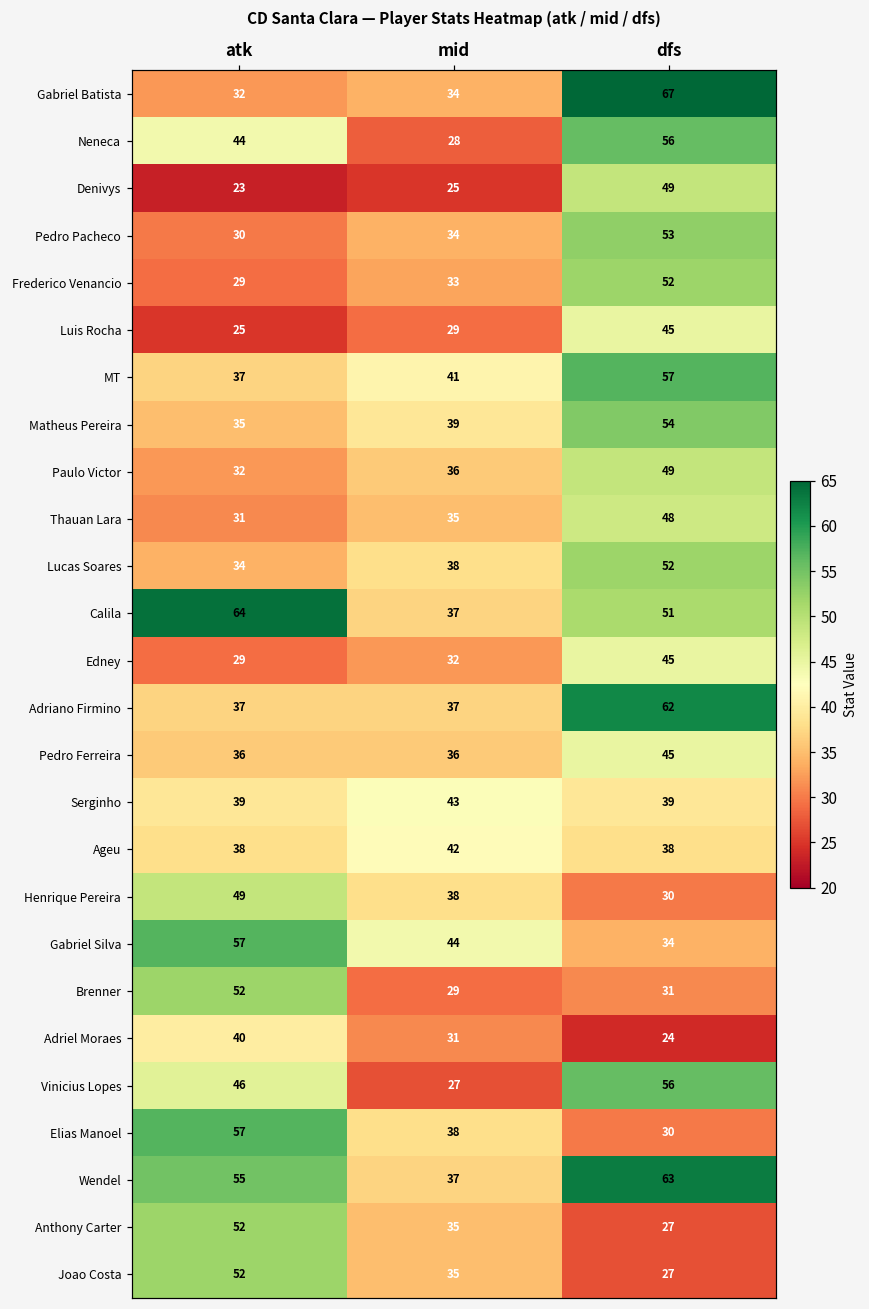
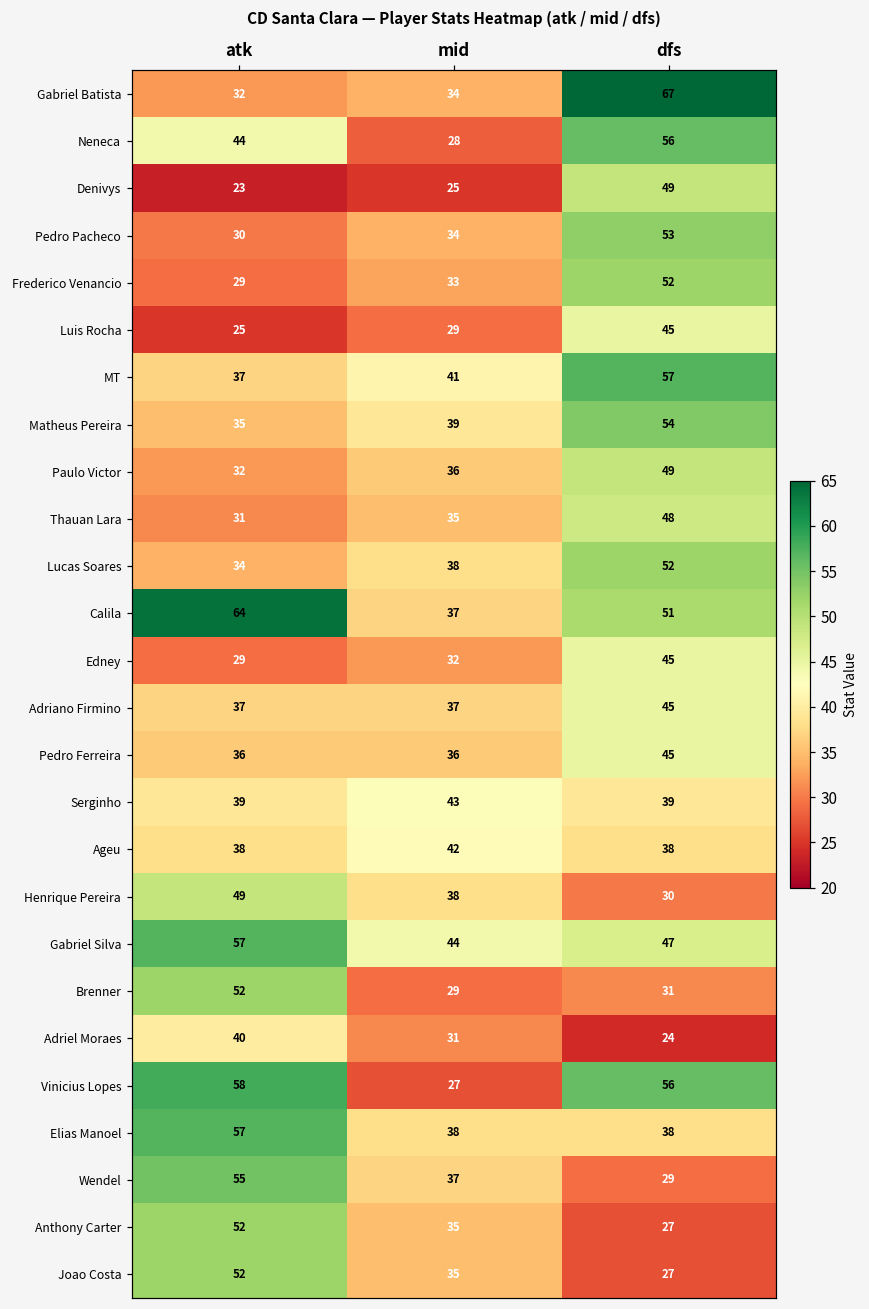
Adriano Firmino, dfs: 62 -> 45
Gabriel Silva, dfs: 34 -> 47
Vinicius Lopes, atk: 46 -> 58
Elias Manoel, dfs: 30 -> 38
Wendel, dfs: 63 -> 29
